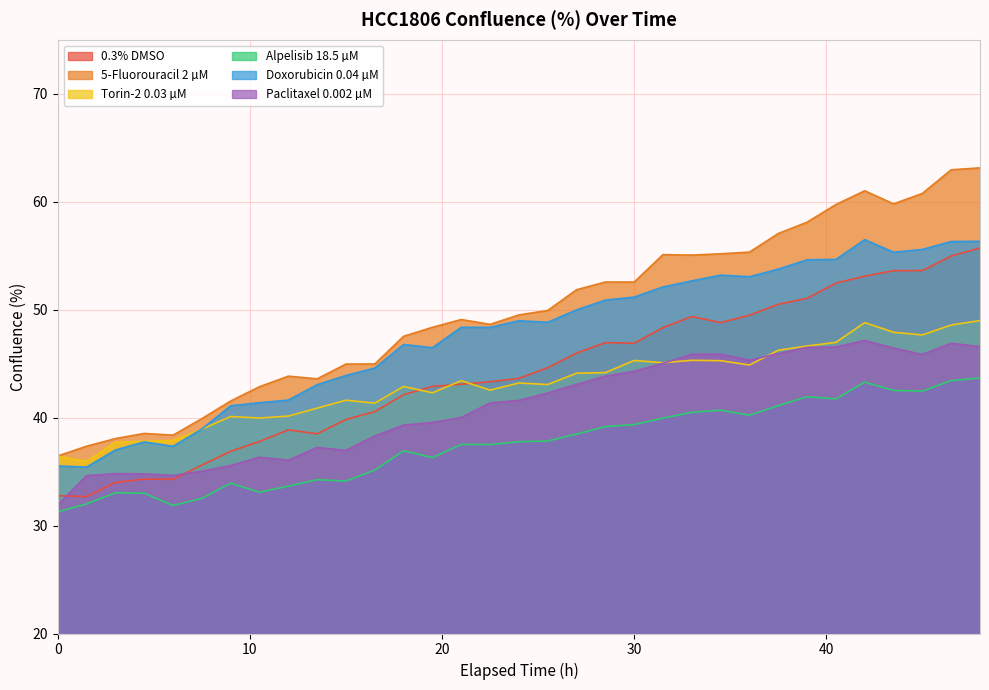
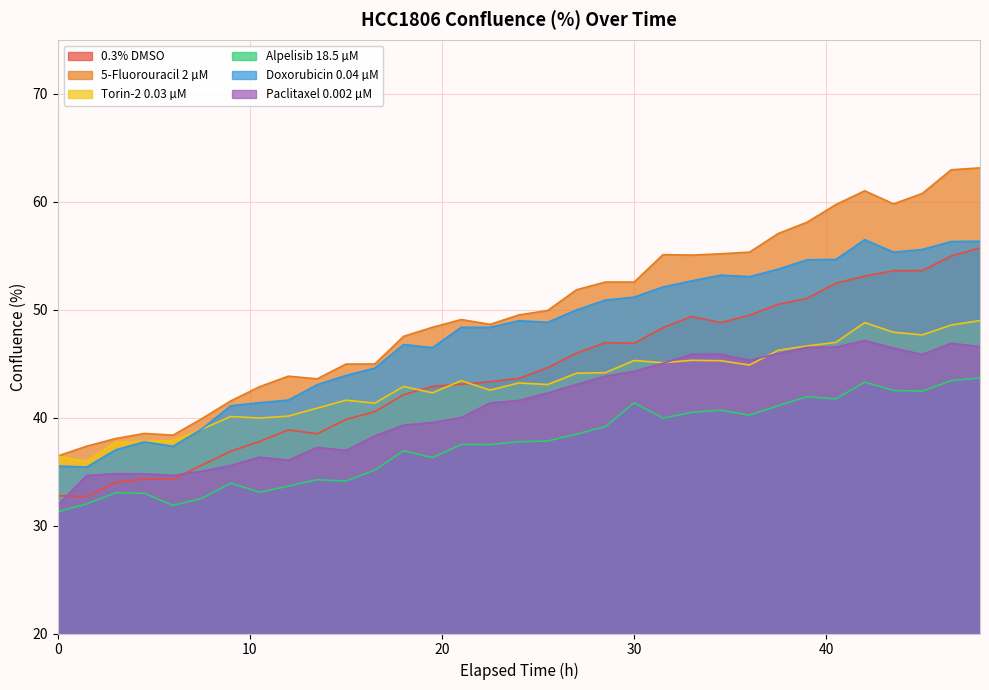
Alpelisib 18.5 µM, 30: 39.4 -> 41.4
